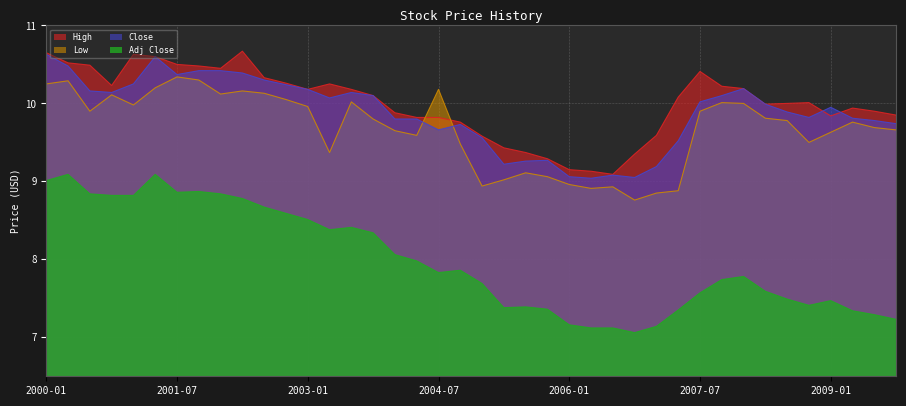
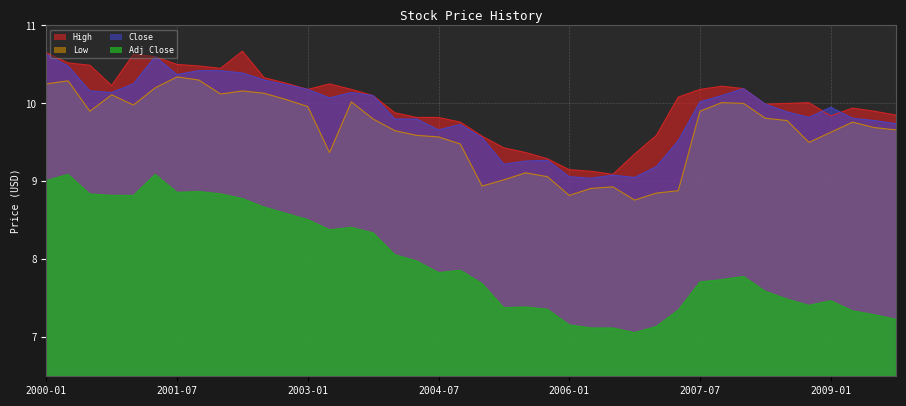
Low, 2004-07: 10.2 -> 9.6
Low, 2006-01: 9.0 -> 8.8
High, 2007-07: 10.4 -> 10.2
Adj Close, 2007-07: 7.6 -> 7.7
